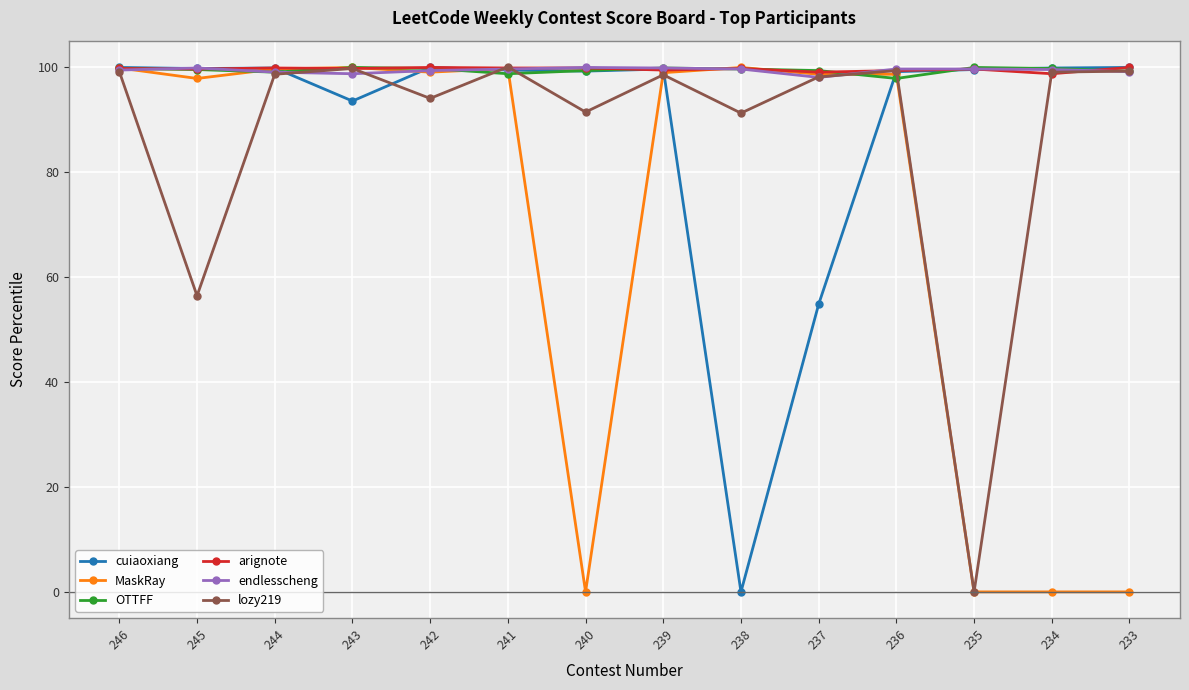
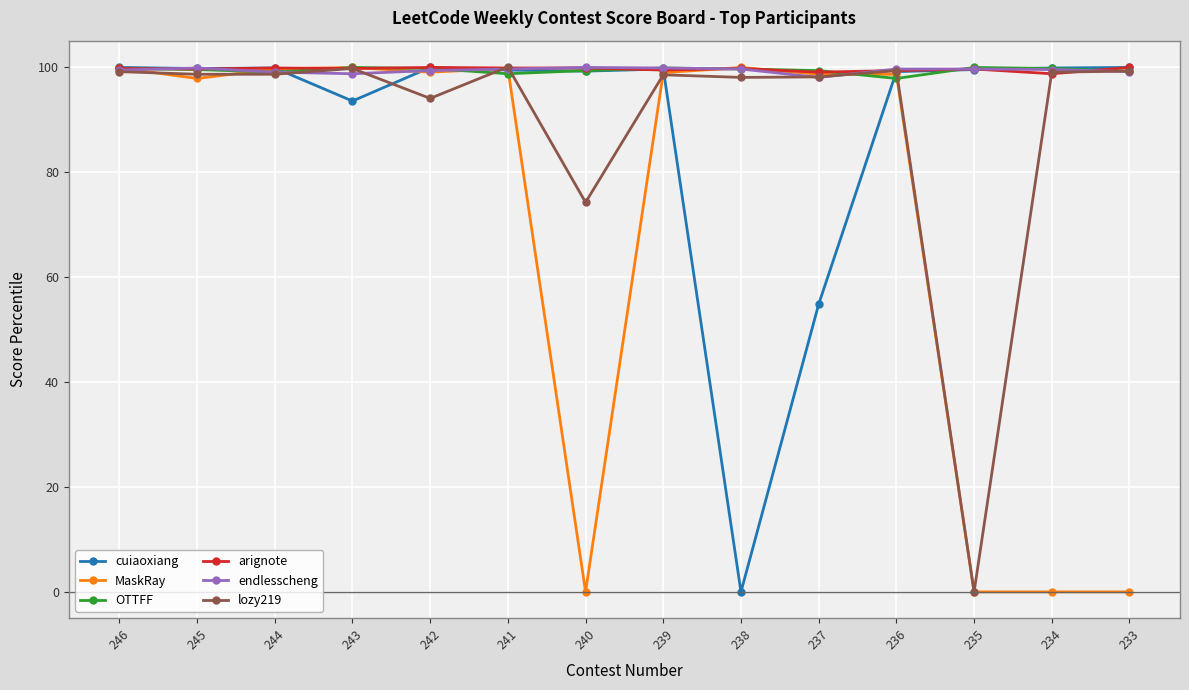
lozy219, 245: 56 -> 99
lozy219, 240: 91 -> 74
lozy219, 238: 91 -> 98
